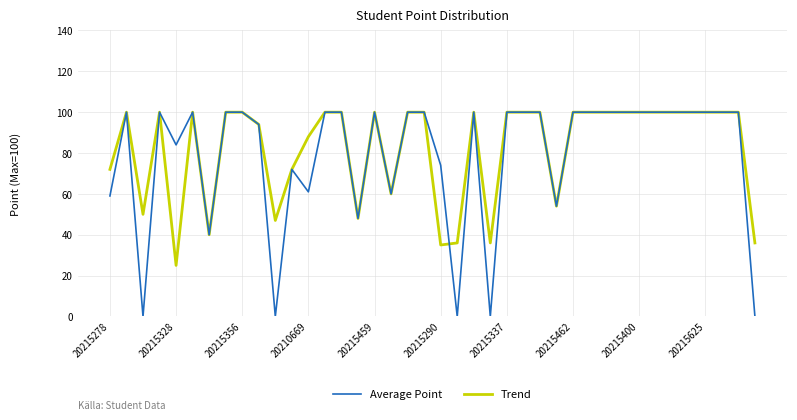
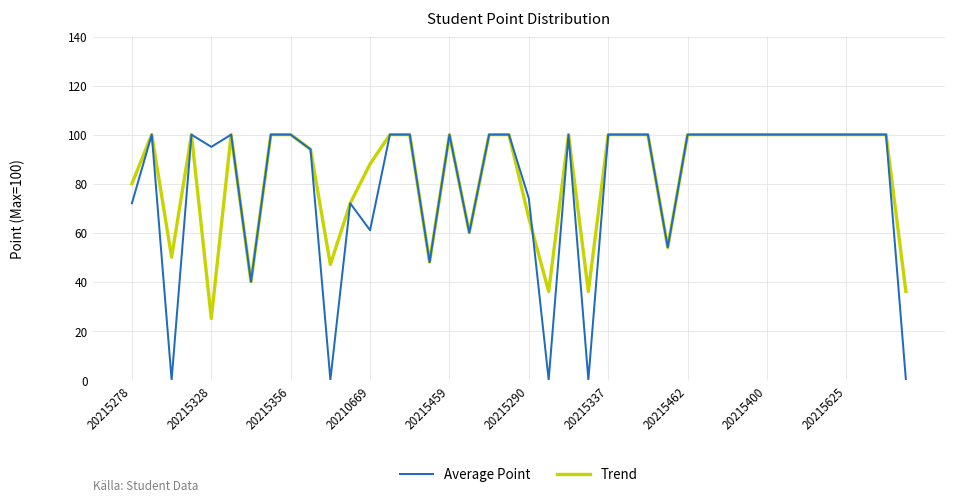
Average Point, 20215278: 59 -> 72
Trend, 20215278: 72 -> 80
Average Point, 20215328: 84 -> 95
Trend, 20215290: 35 -> 66
